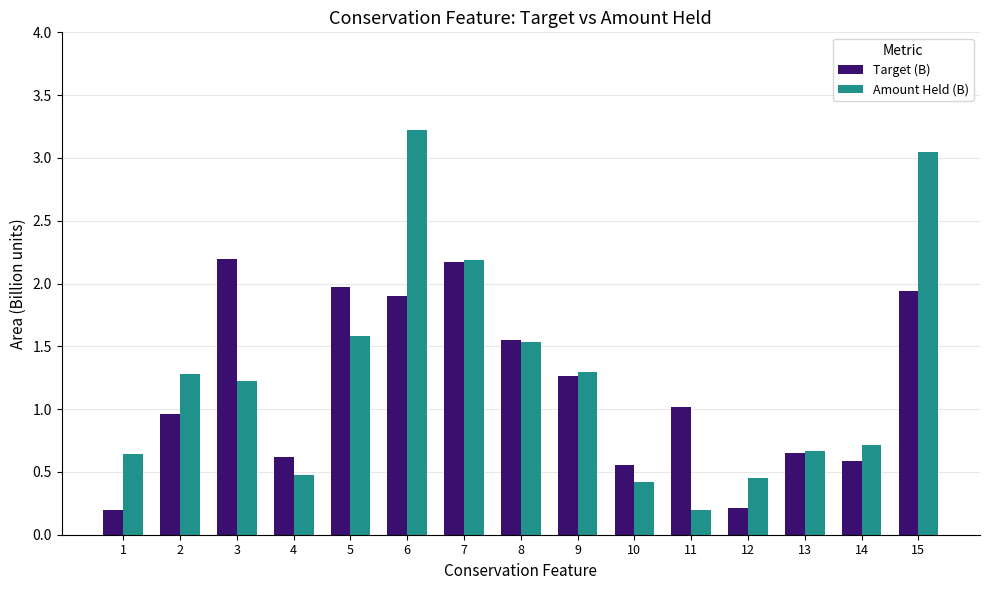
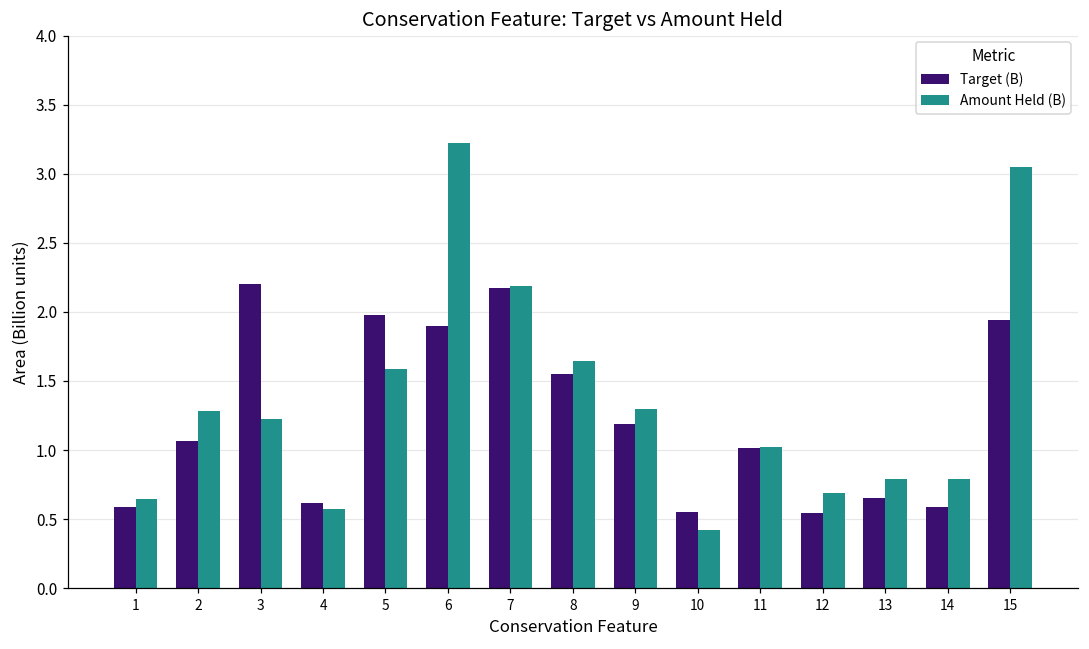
Target (B), 1: 0.20 -> 0.59
Target (B), 2: 0.96 -> 1.07
Amount Held (B), 4: 0.48 -> 0.58
Amount Held (B), 8: 1.54 -> 1.65
Target (B), 9: 1.26 -> 1.19
Amount Held (B), 11: 0.20 -> 1.02
Target (B), 12: 0.22 -> 0.54
Amount Held (B), 12: 0.45 -> 0.69
Amount Held (B), 13: 0.66 -> 0.79
Amount Held (B), 14: 0.71 -> 0.79
